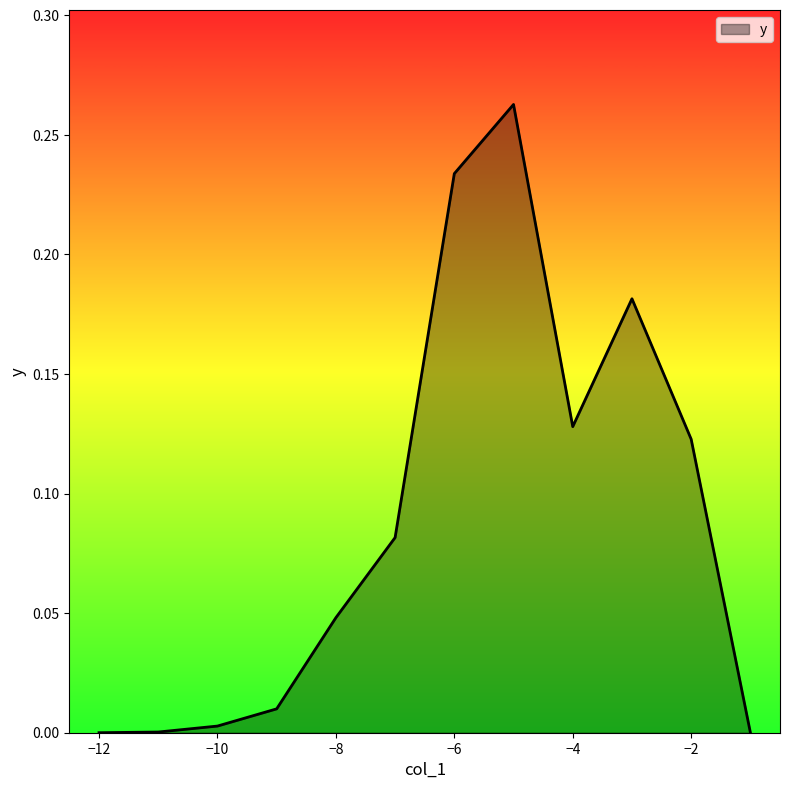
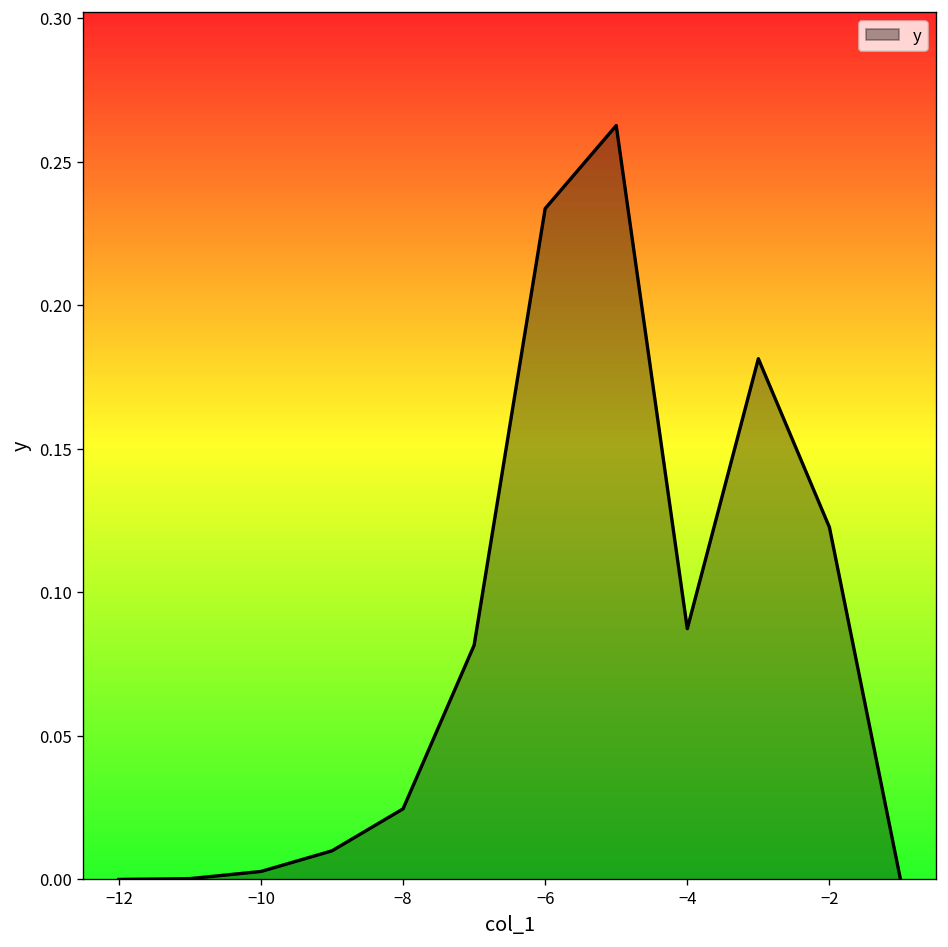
−8: 0.048 -> 0.025
−4: 0.128 -> 0.087
